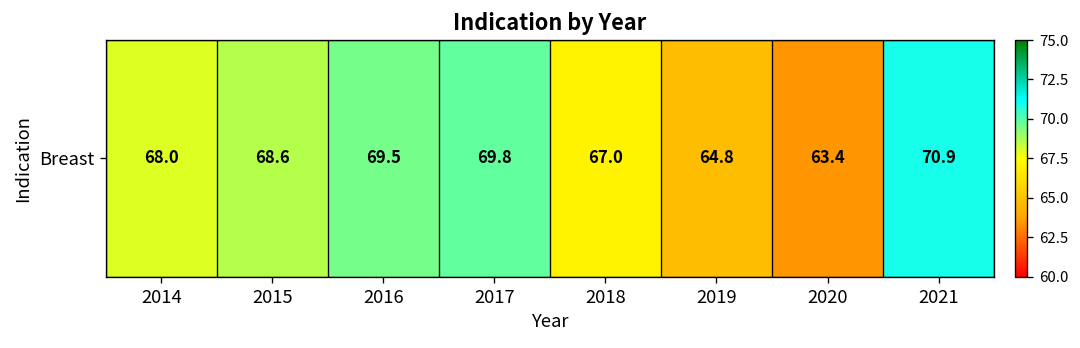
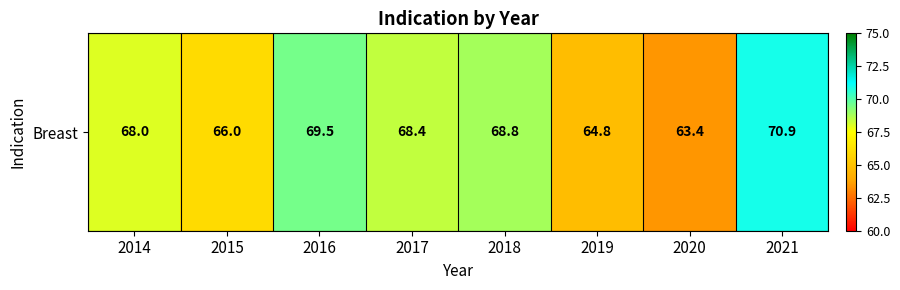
Breast, 2015: 68.6 -> 66.0
Breast, 2017: 69.8 -> 68.4
Breast, 2018: 67.0 -> 68.8
